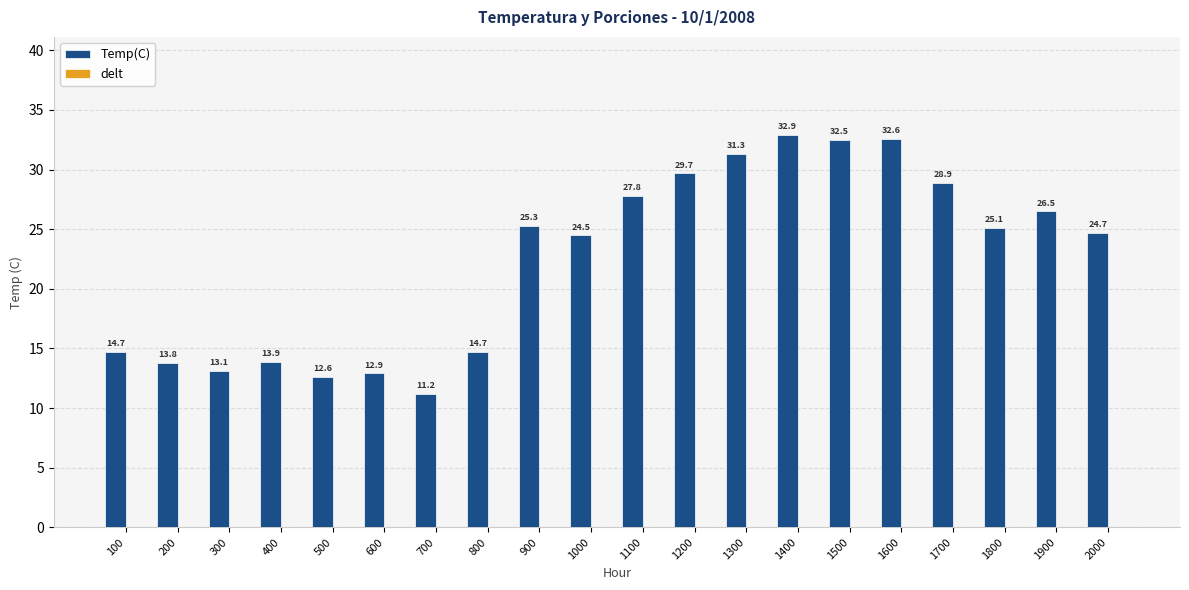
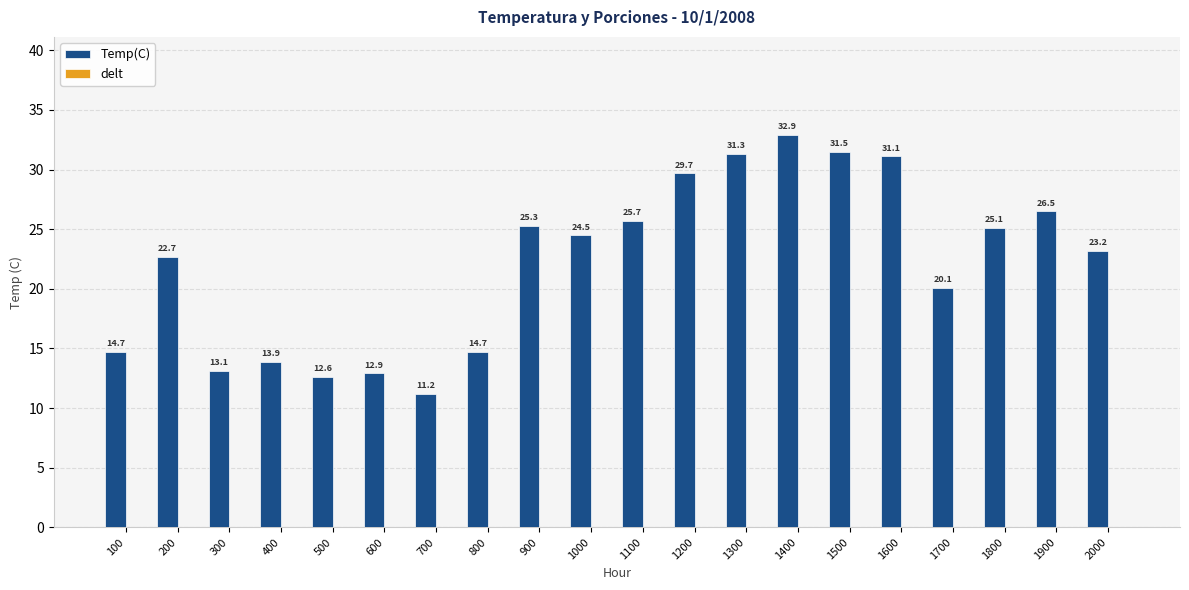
Temp(C), 200: 13.8 -> 22.7
Temp(C), 1100: 27.8 -> 25.7
Temp(C), 1500: 32.5 -> 31.5
Temp(C), 1600: 32.6 -> 31.1
Temp(C), 1700: 28.9 -> 20.1
Temp(C), 2000: 24.7 -> 23.2
